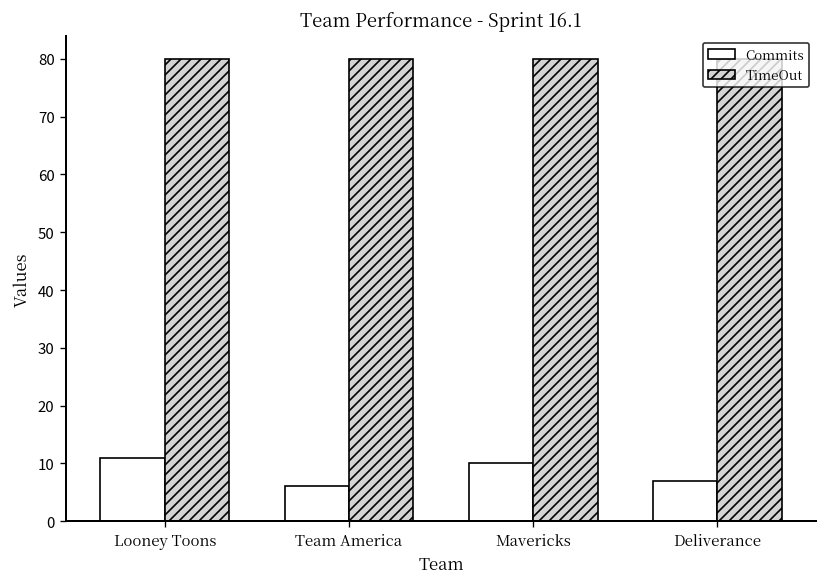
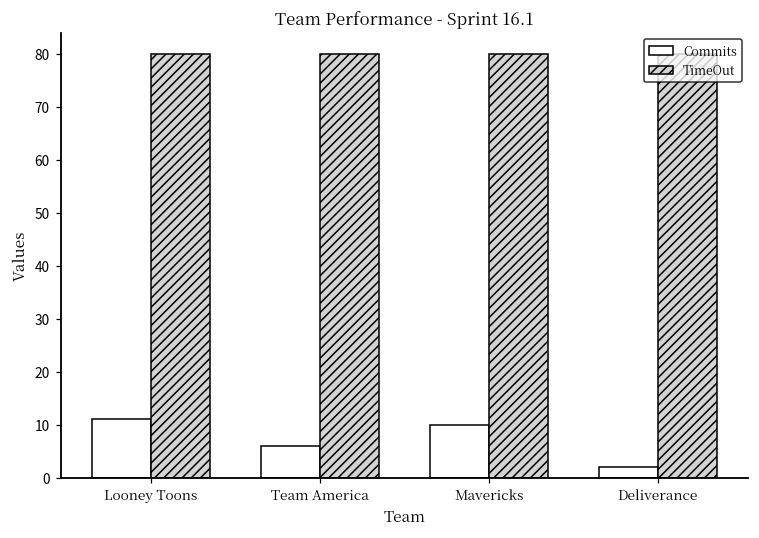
Commits, Deliverance: 7 -> 2
